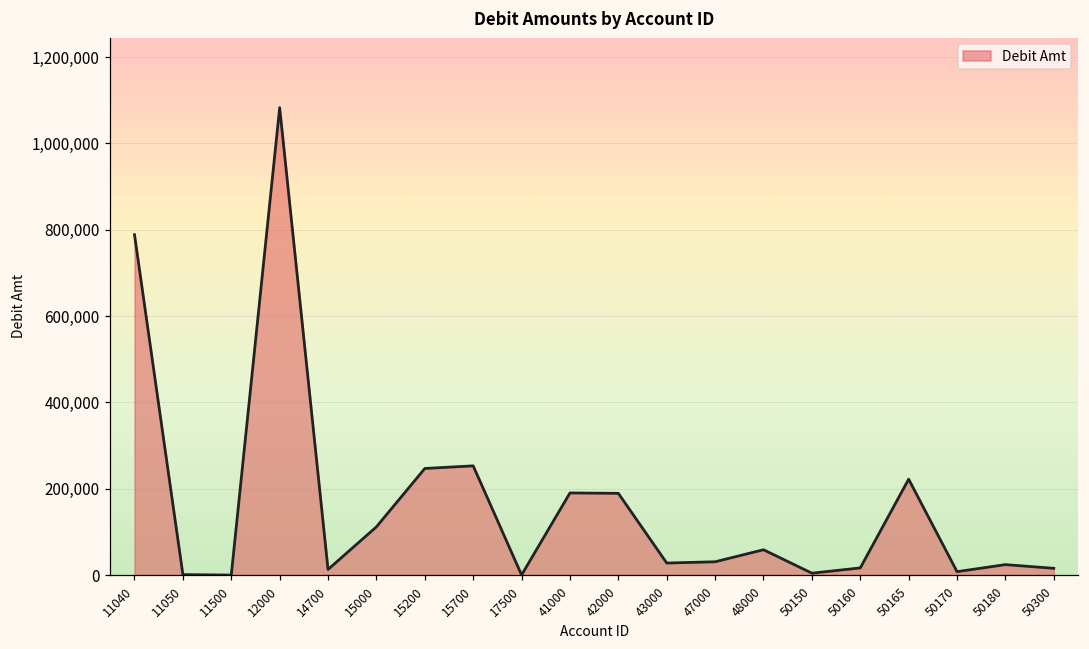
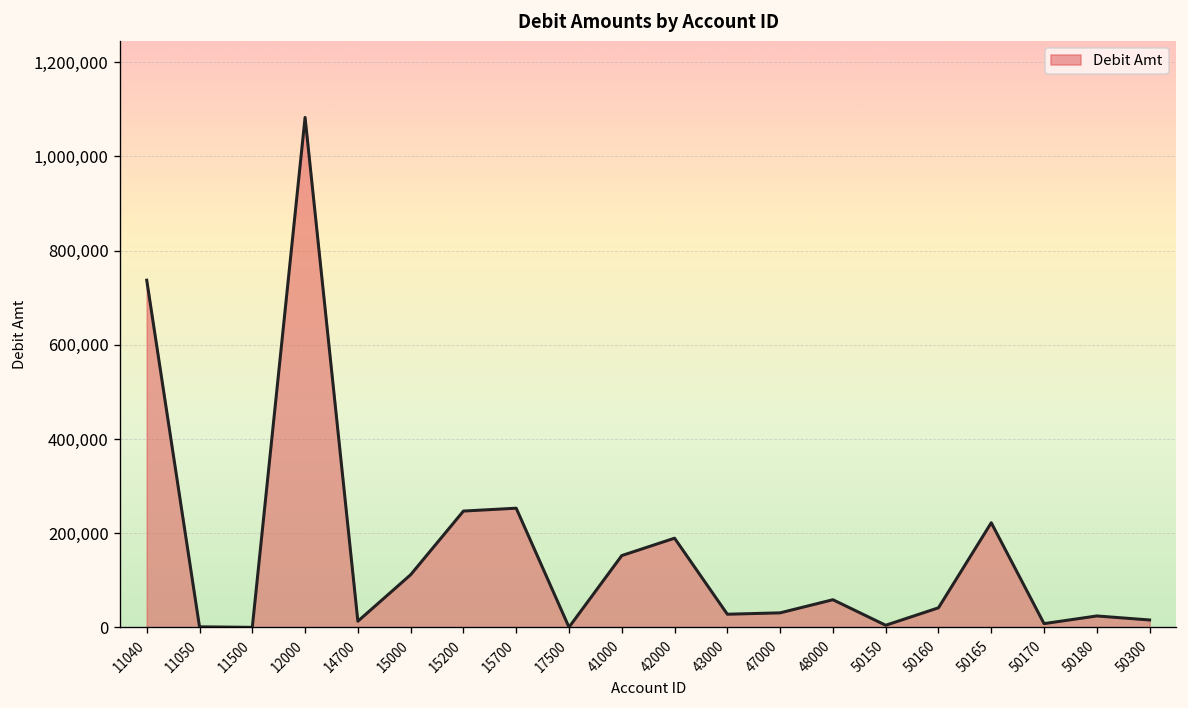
11040: 790,000 -> 740,000
41000: 190,000 -> 150,000
50160: 20,000 -> 40,000
